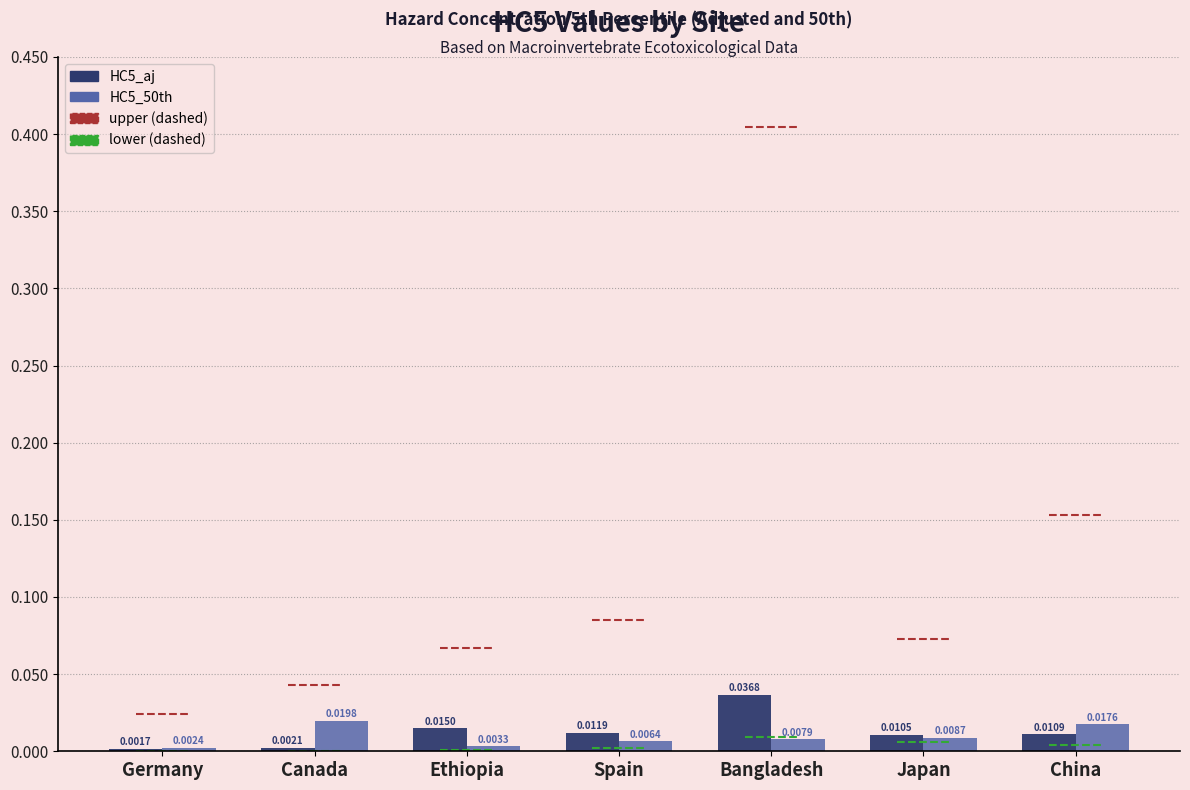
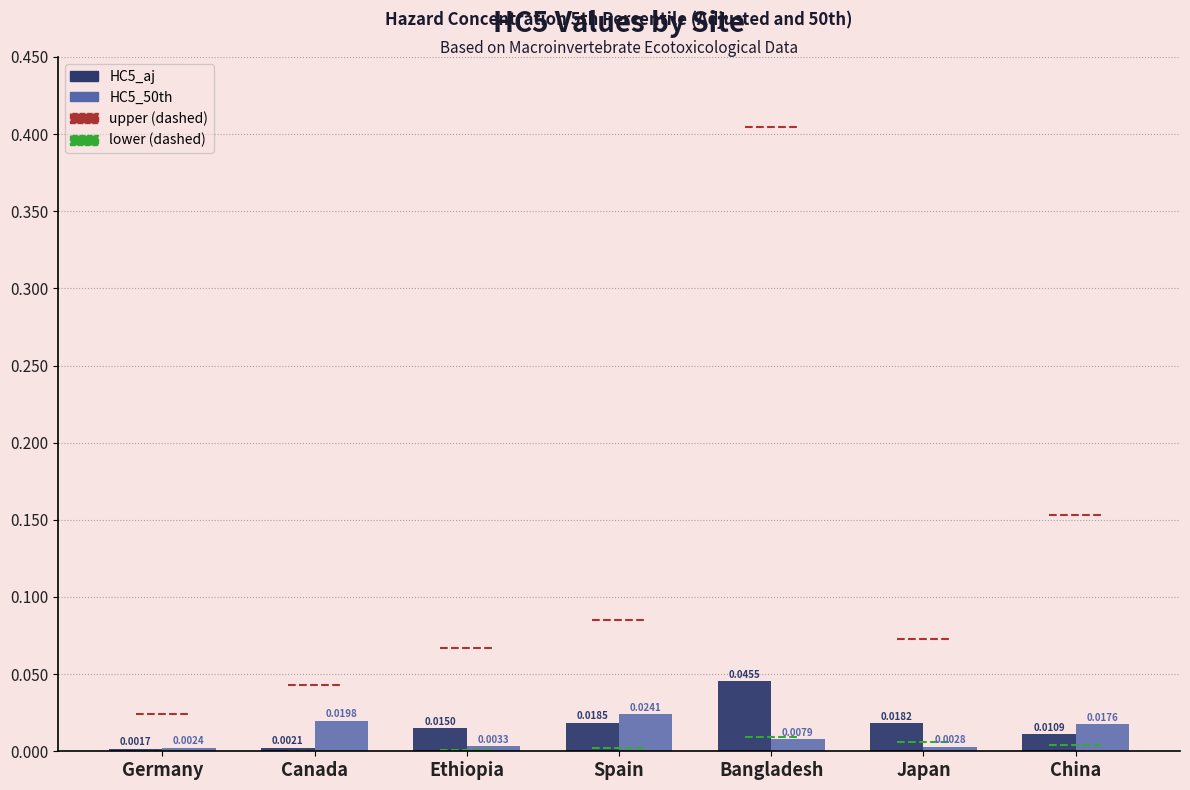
HC5_aj, Spain: 0.0119 -> 0.0185
HC5_50th, Spain: 0.0064 -> 0.0241
HC5_aj, Bangladesh: 0.0368 -> 0.0455
HC5_aj, Japan: 0.0105 -> 0.0182
HC5_50th, Japan: 0.0087 -> 0.0028
